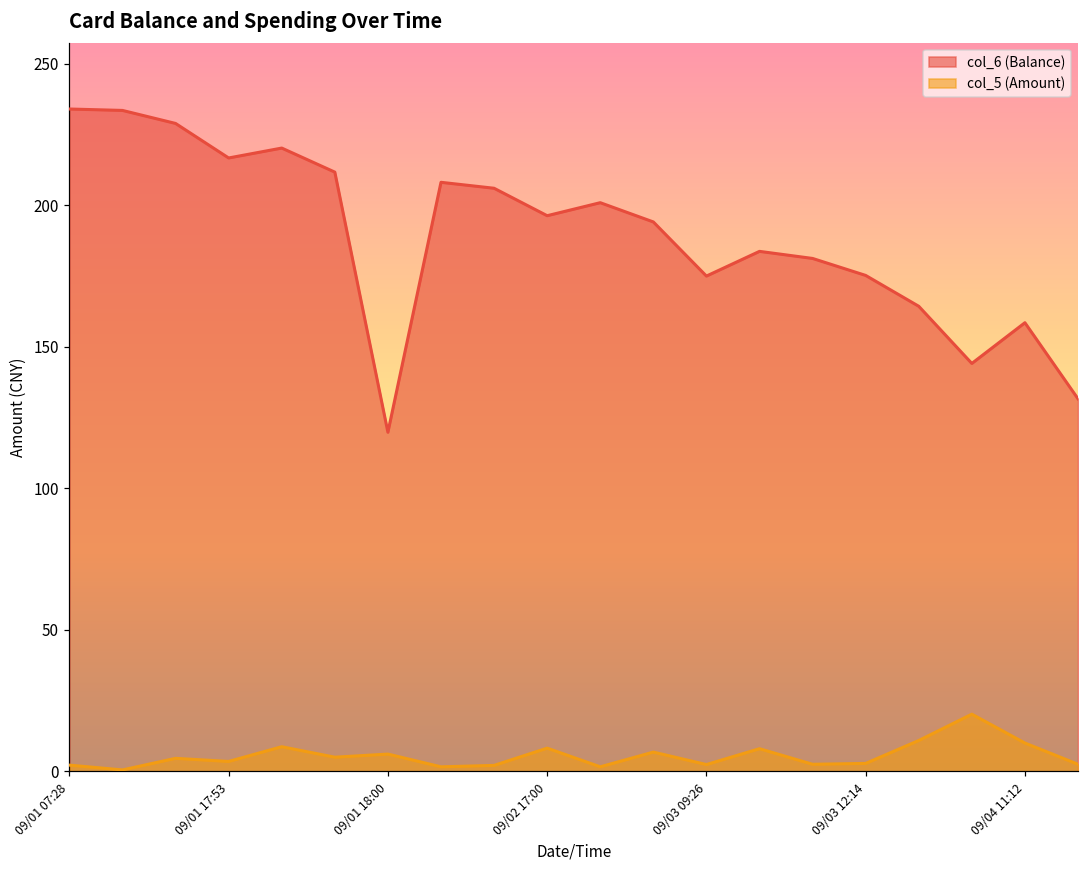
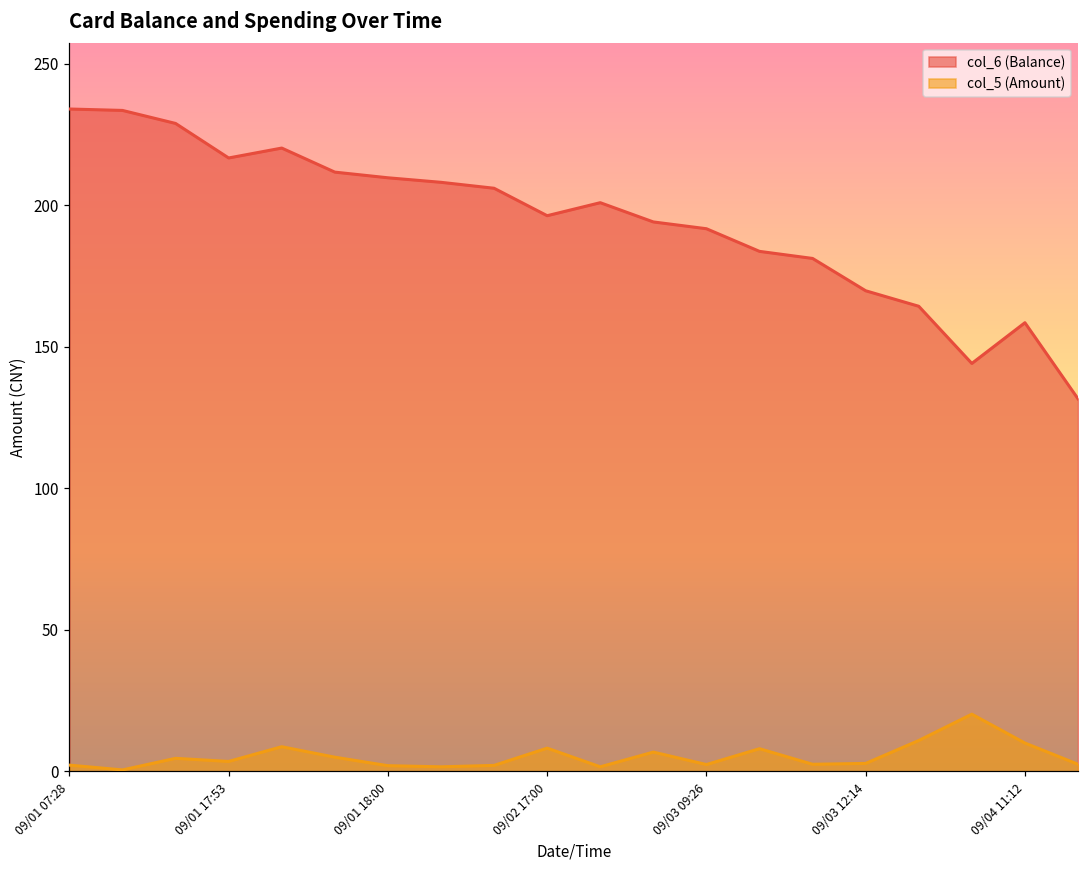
col_6 (Balance), 09/01 18:00: 120 -> 210
col_5 (Amount), 09/01 18:00: 6 -> 2
col_6 (Balance), 09/03 09:26: 175 -> 192
col_6 (Balance), 09/03 12:14: 175 -> 170
